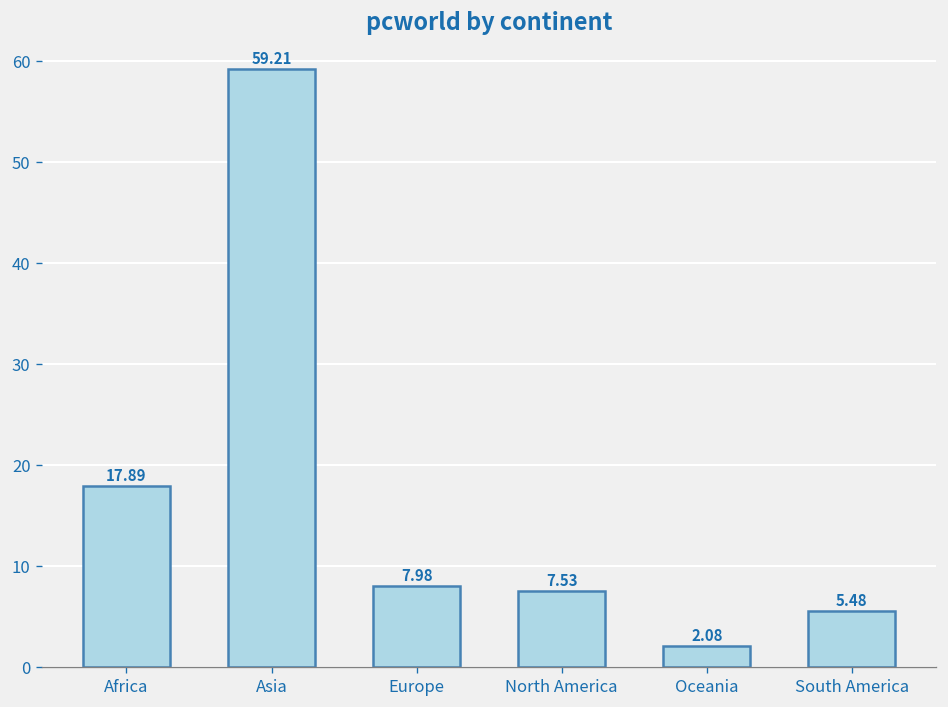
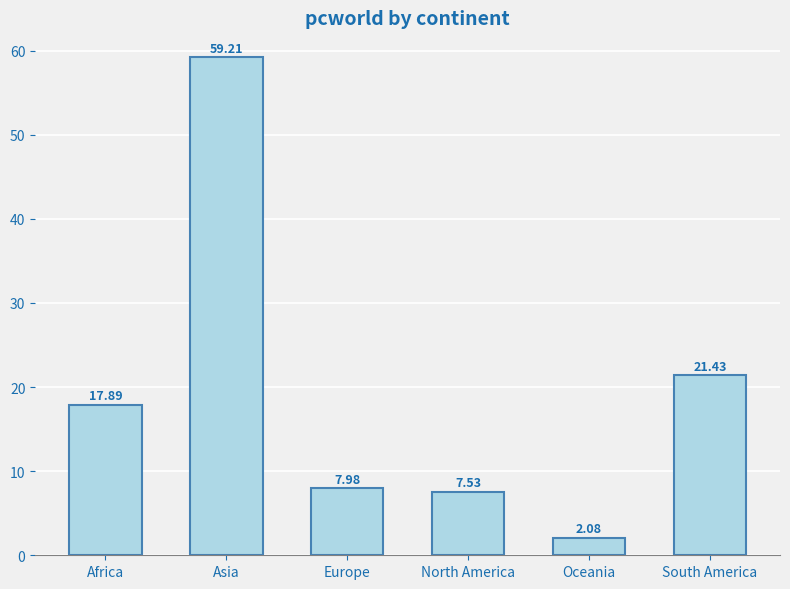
South America: 5.48 -> 21.43
